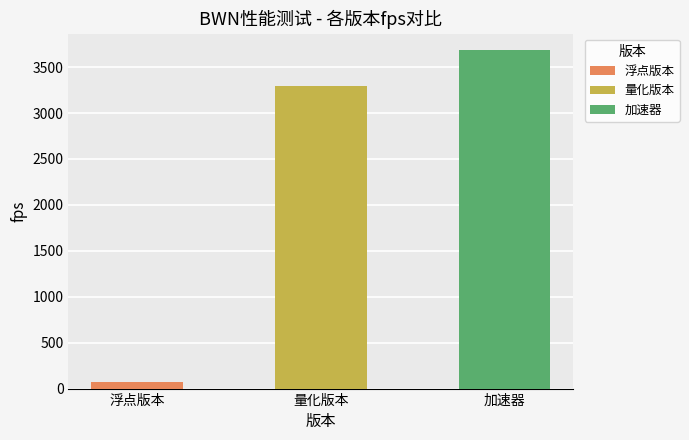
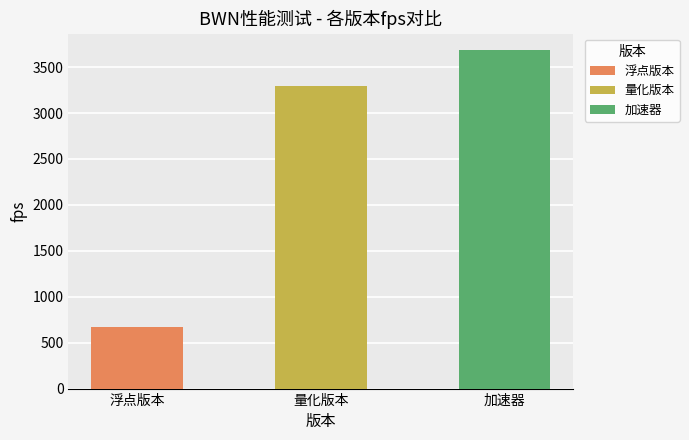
浮点版本: 100 -> 700
